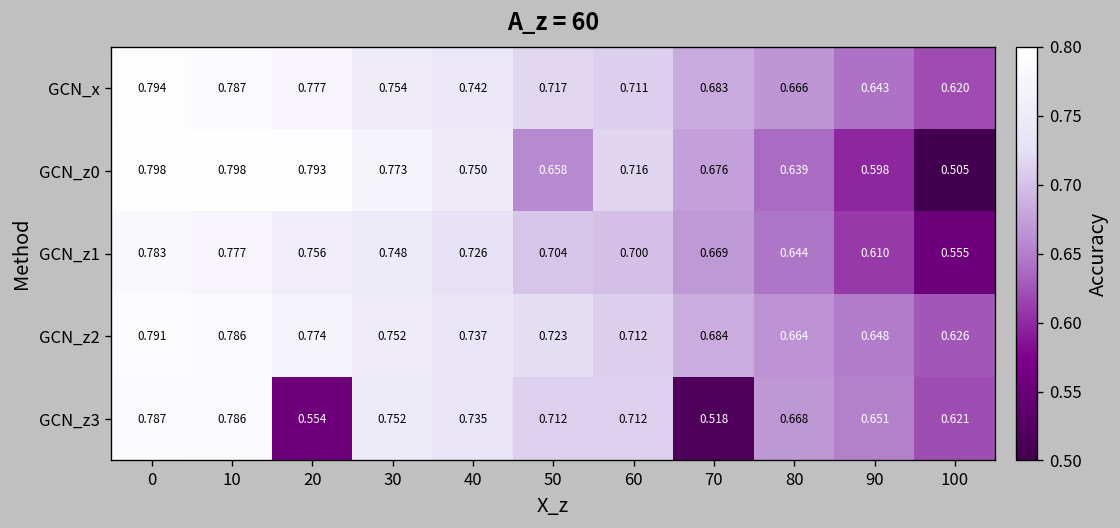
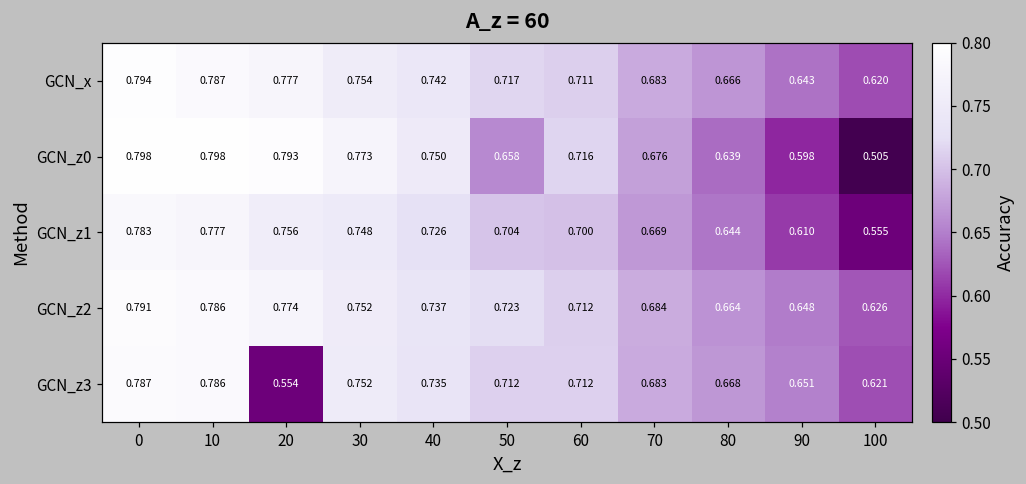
GCN_z3, 70: 0.518 -> 0.683
